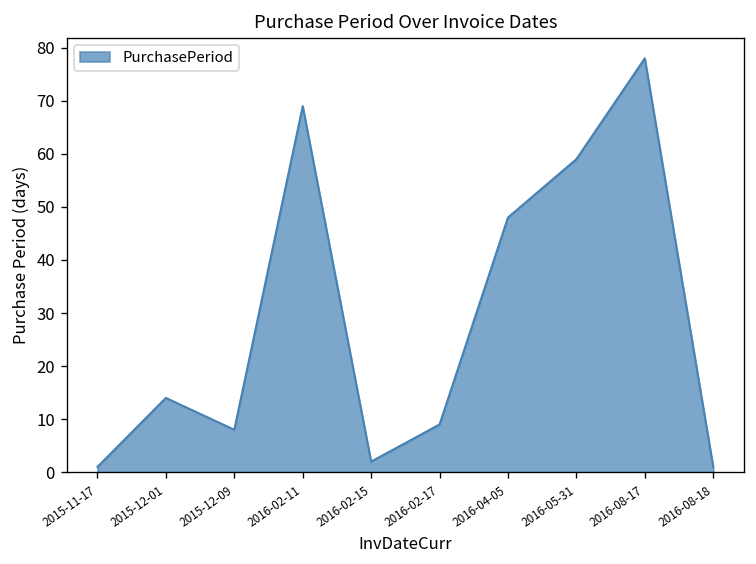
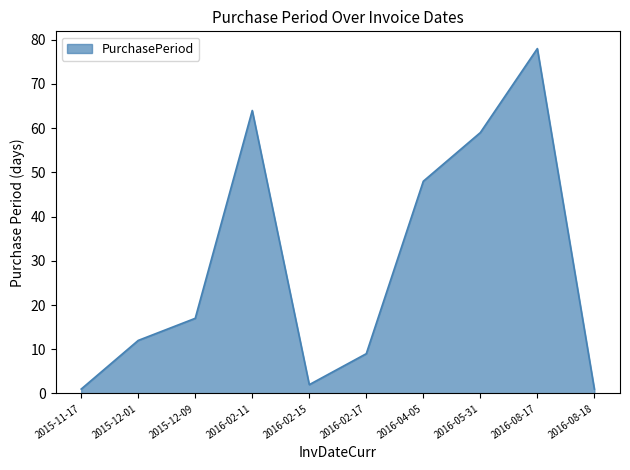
2015-12-01: 14 -> 12
2015-12-09: 8 -> 17
2016-02-11: 69 -> 64
